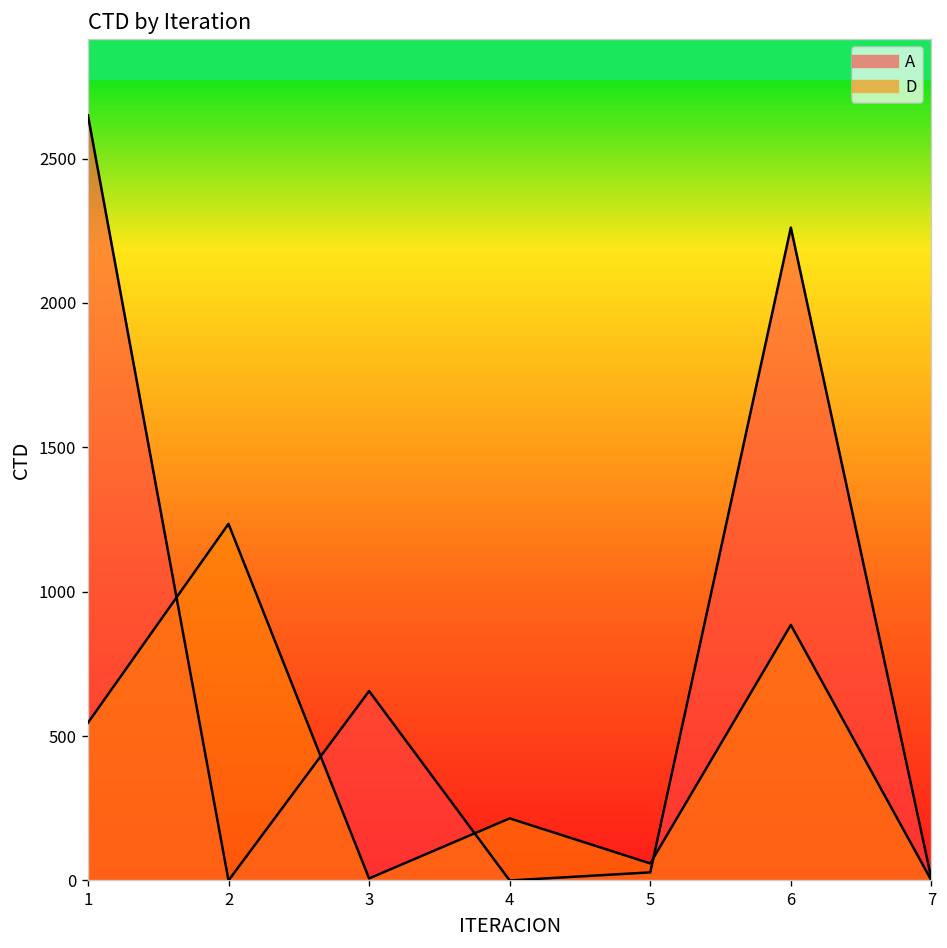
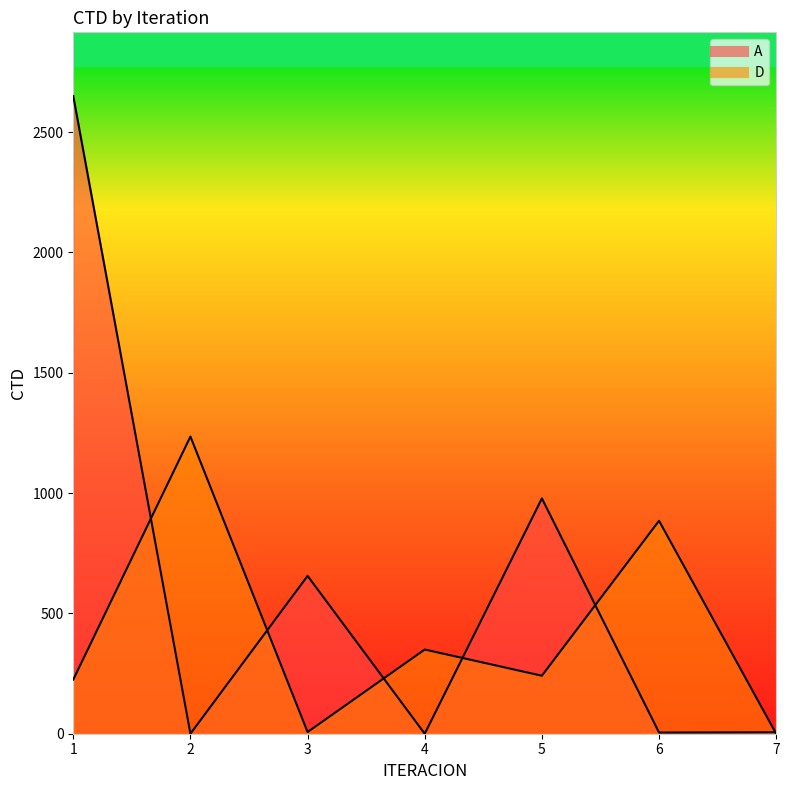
D, 1: 550 -> 230
D, 4: 220 -> 350
A, 5: 30 -> 980
D, 5: 60 -> 240
A, 6: 2260 -> 10
